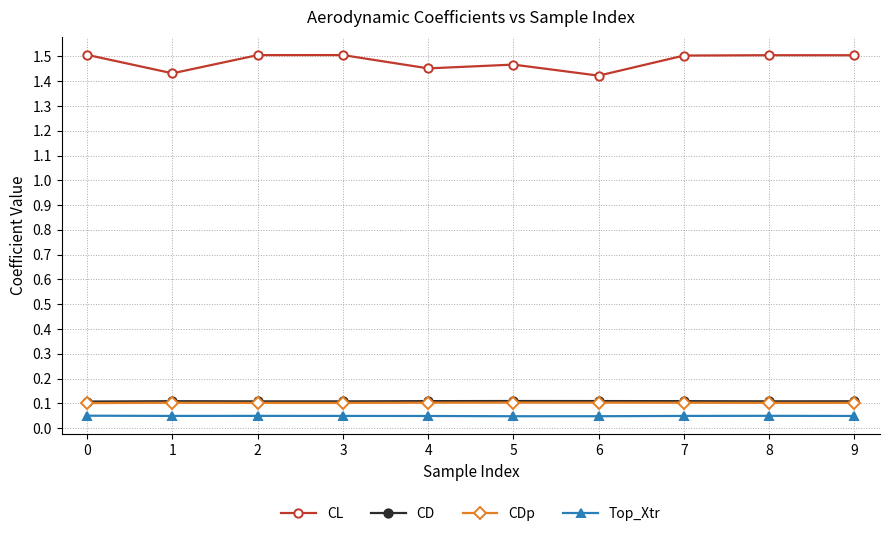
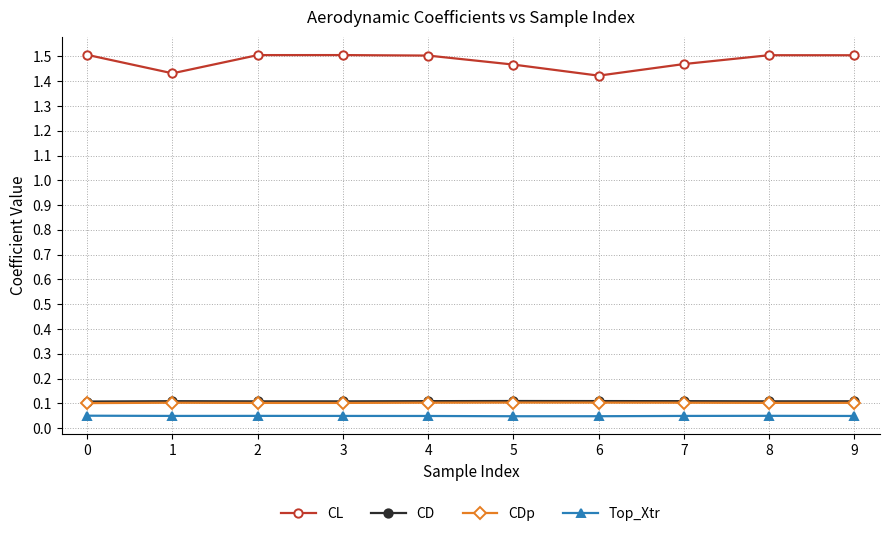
CL, 4: 1.45 -> 1.50
CL, 7: 1.50 -> 1.47
